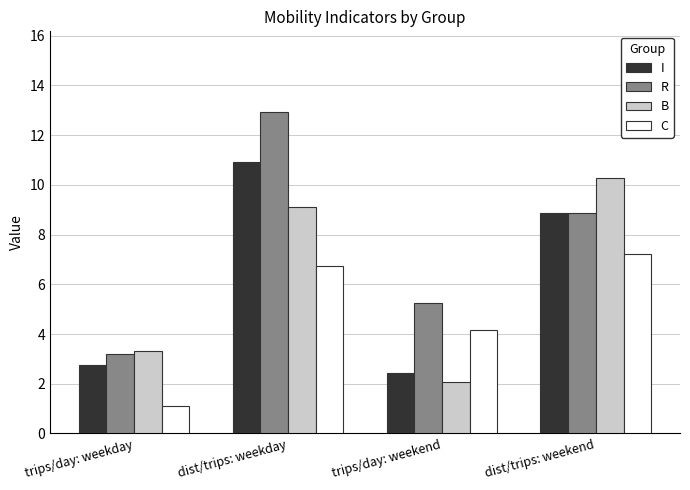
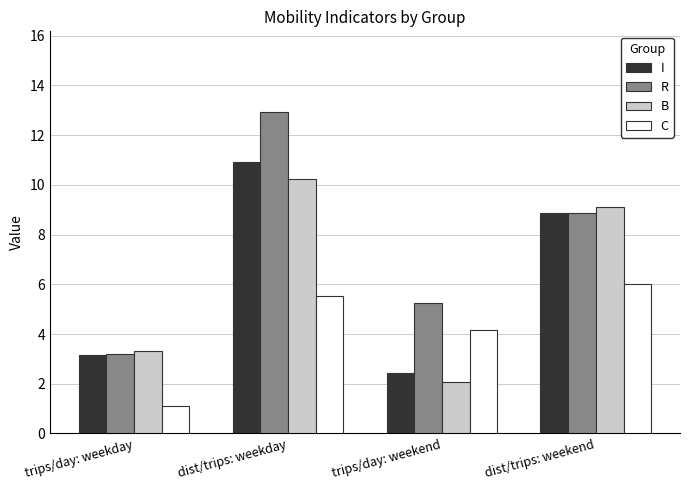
I, trips/day: weekday: 2.7 -> 3.1
B, dist/trips: weekday: 9.1 -> 10.2
C, dist/trips: weekday: 6.7 -> 5.5
B, dist/trips: weekend: 10.3 -> 9.1
C, dist/trips: weekend: 7.2 -> 6.0
